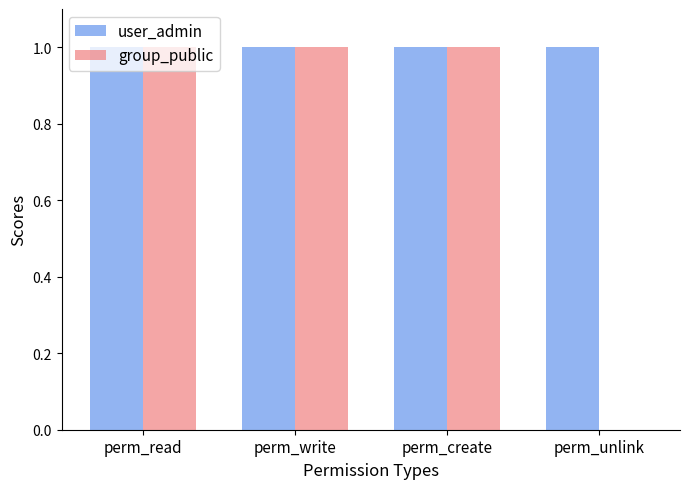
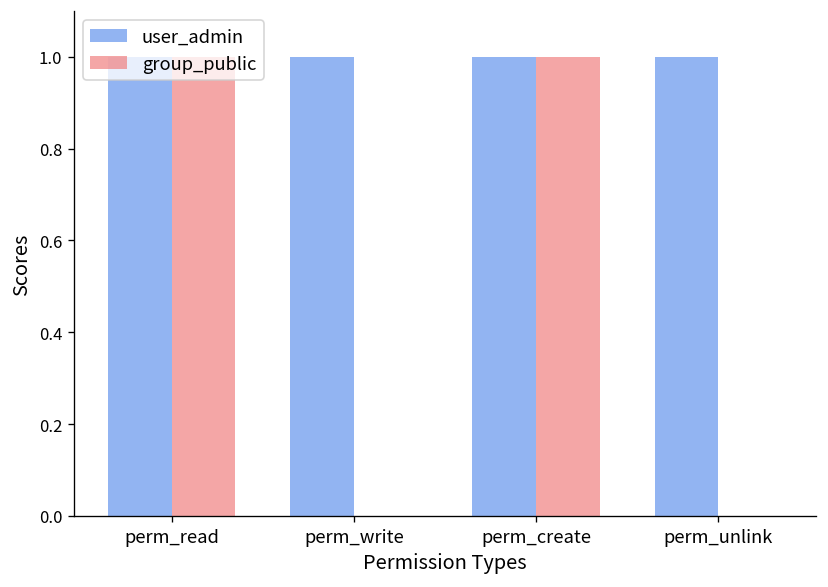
group_public, perm_write: 1 -> 0
